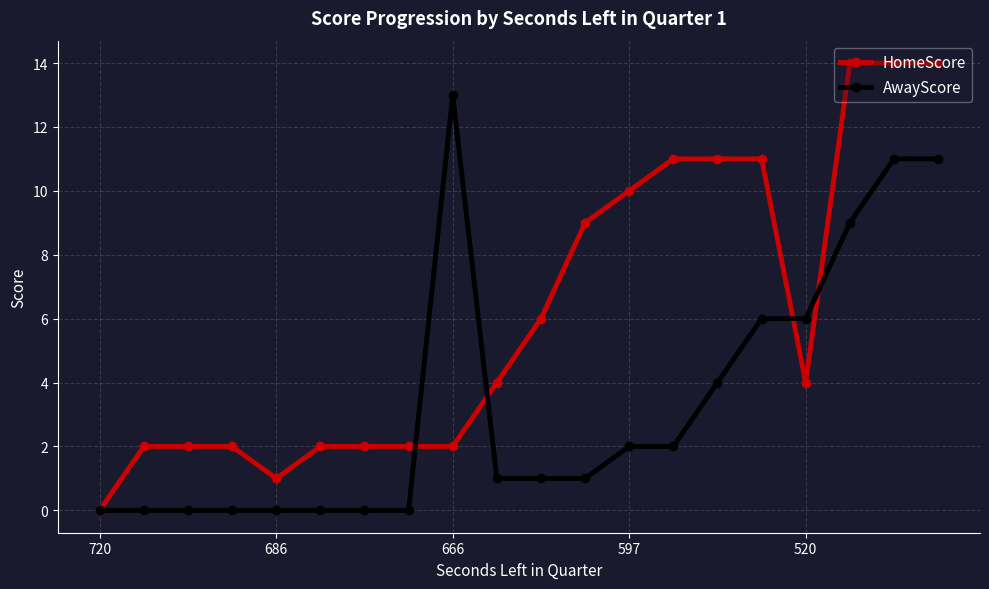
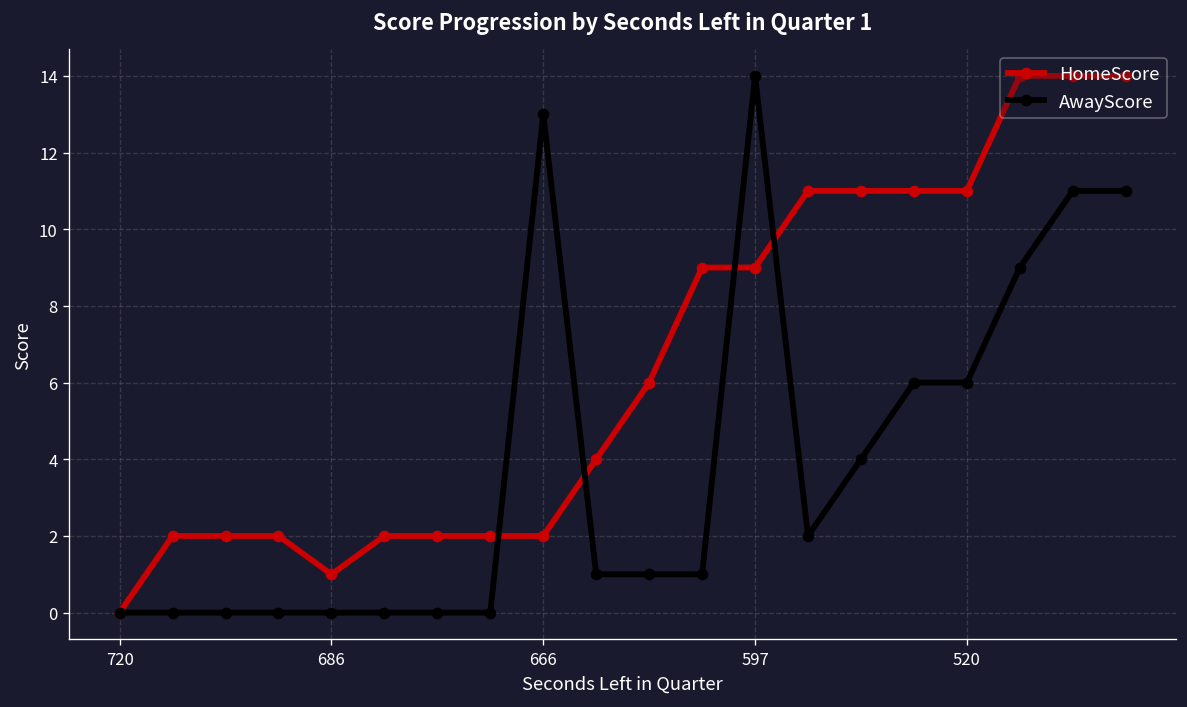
HomeScore, 597: 10 -> 9
AwayScore, 597: 2 -> 14
HomeScore, 520: 4 -> 11
